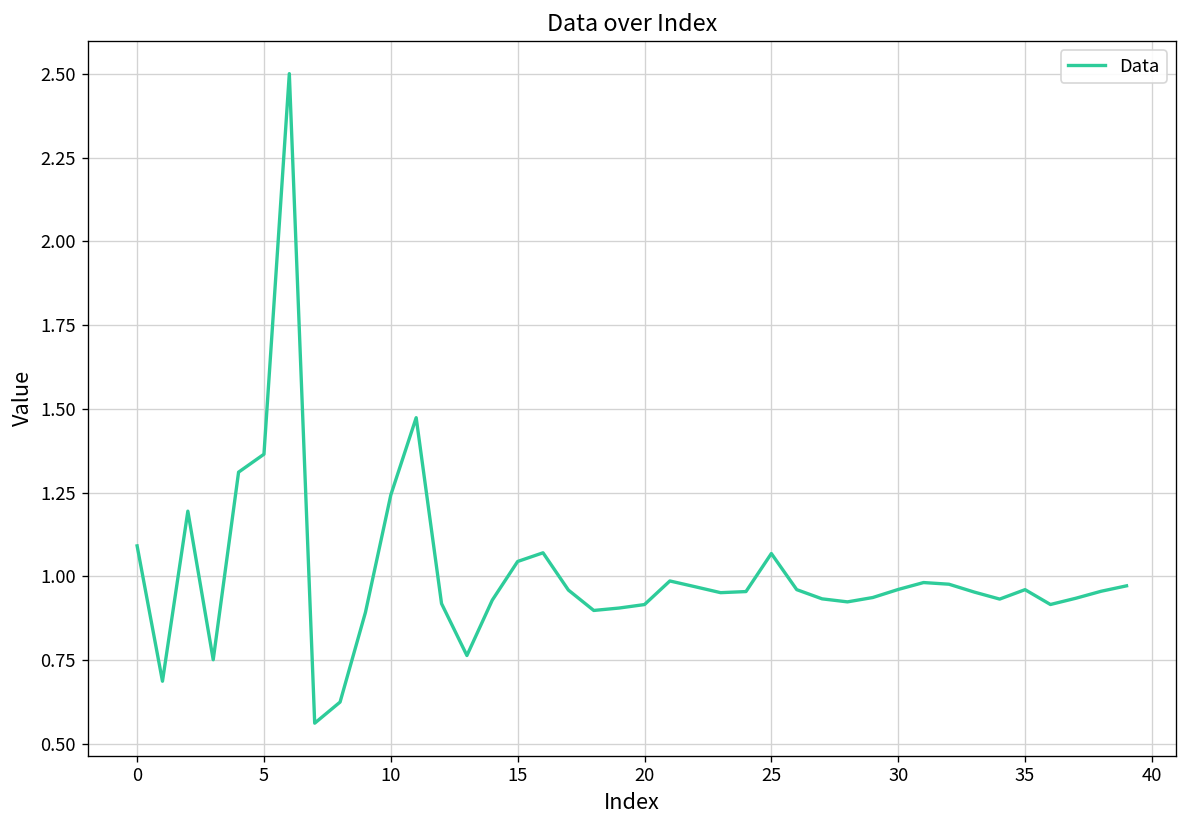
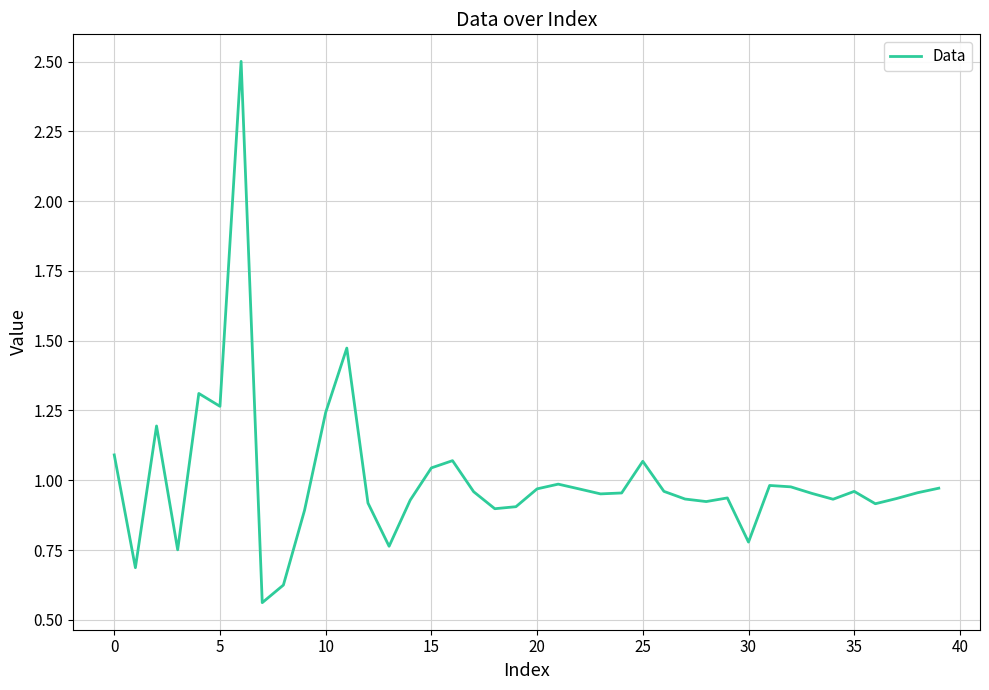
5: 1.36 -> 1.26
20: 0.92 -> 0.97
30: 0.96 -> 0.78
